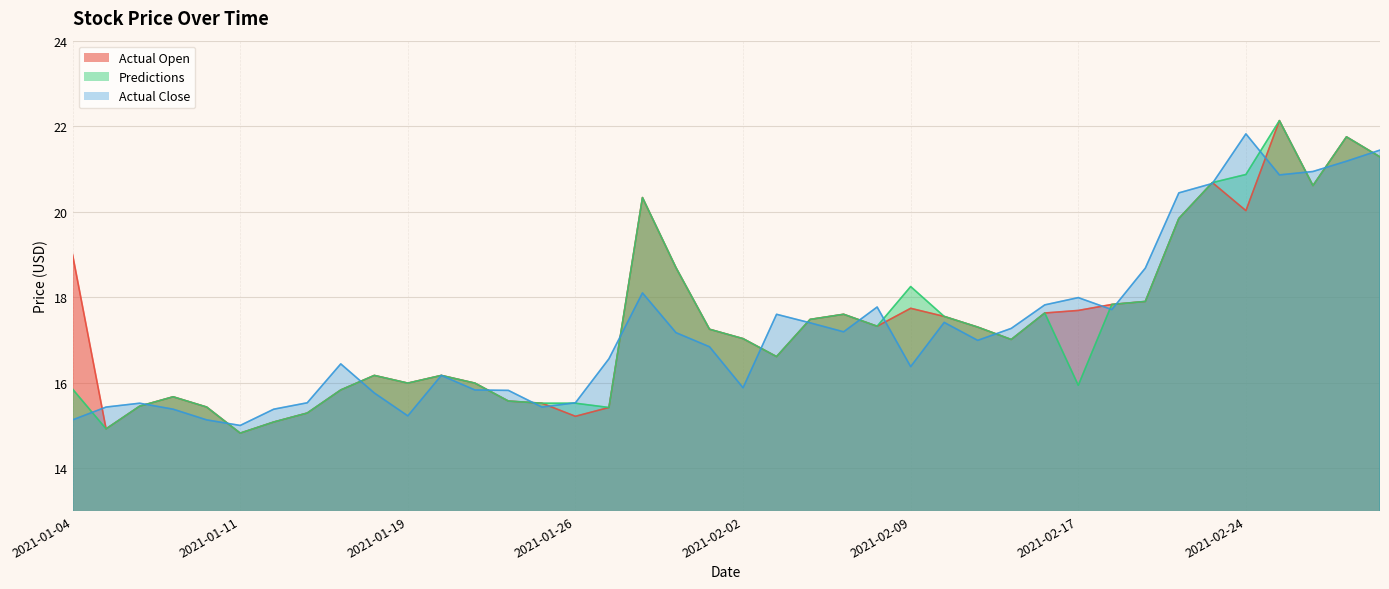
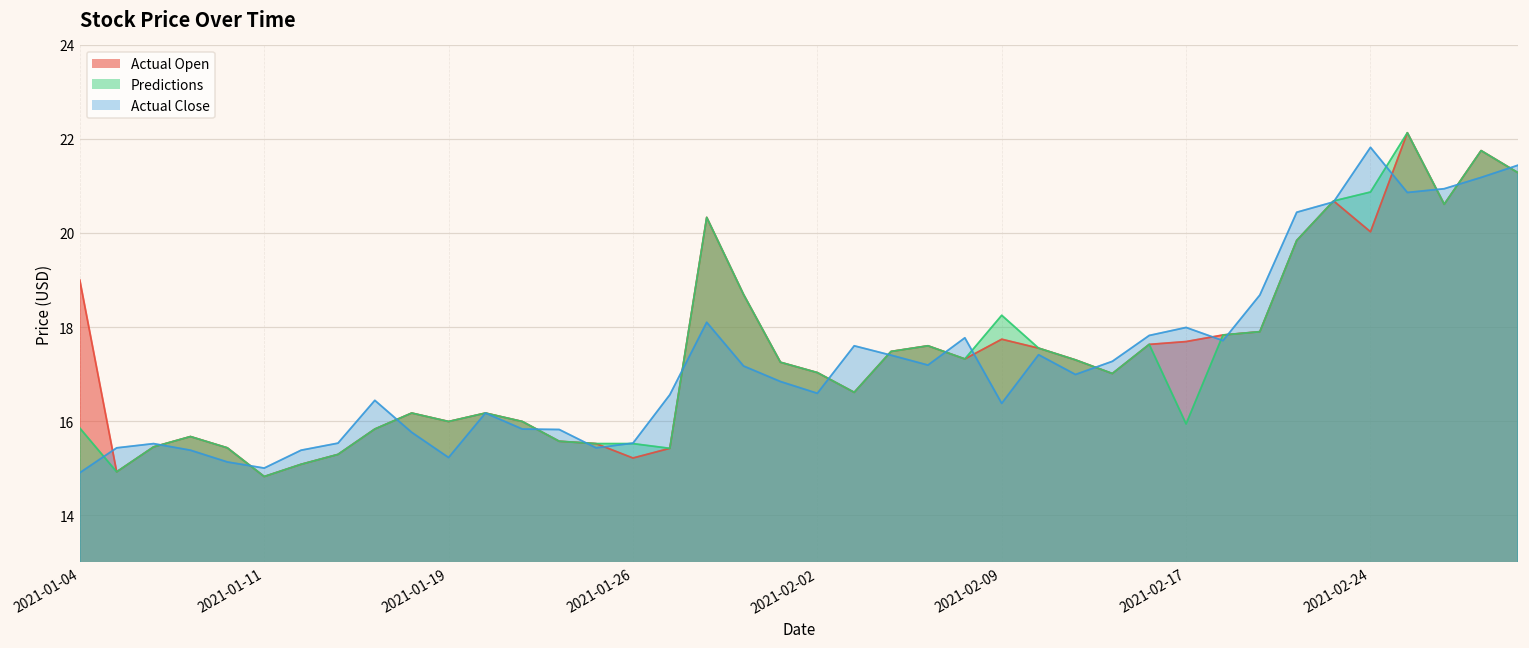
Actual Close, 2021-01-04: 15.1 -> 14.9
Actual Close, 2021-02-02: 15.9 -> 16.6
